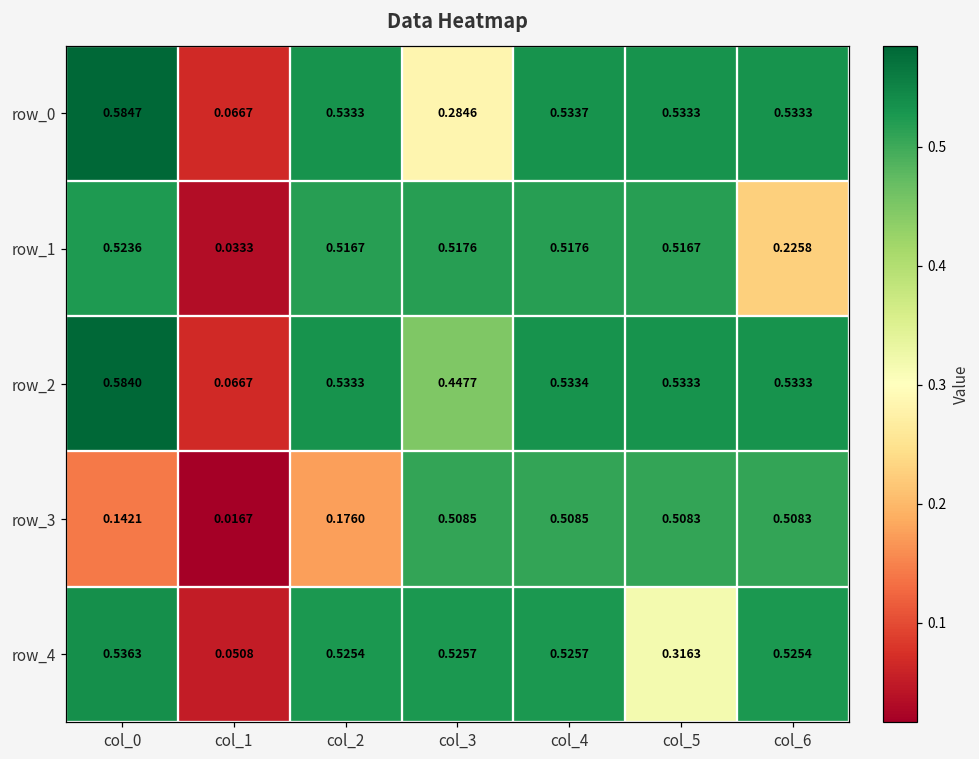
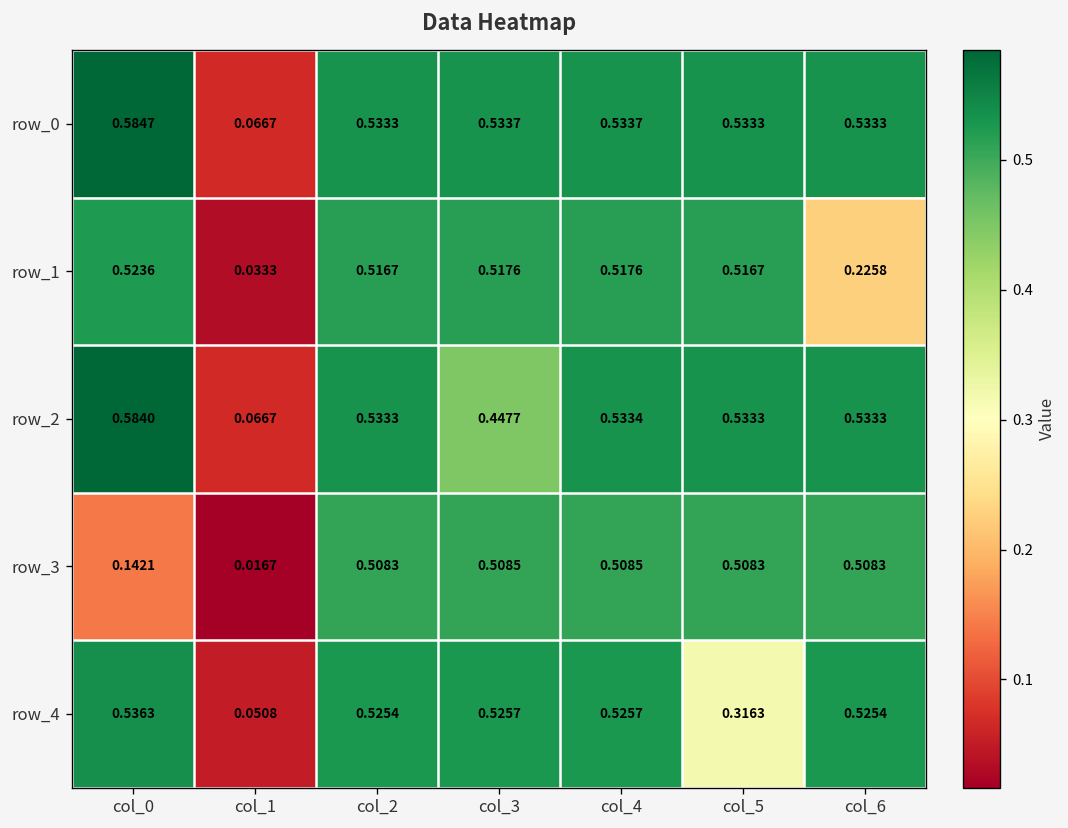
row_0, col_3: 0.2846 -> 0.5337
row_3, col_2: 0.1760 -> 0.5083
